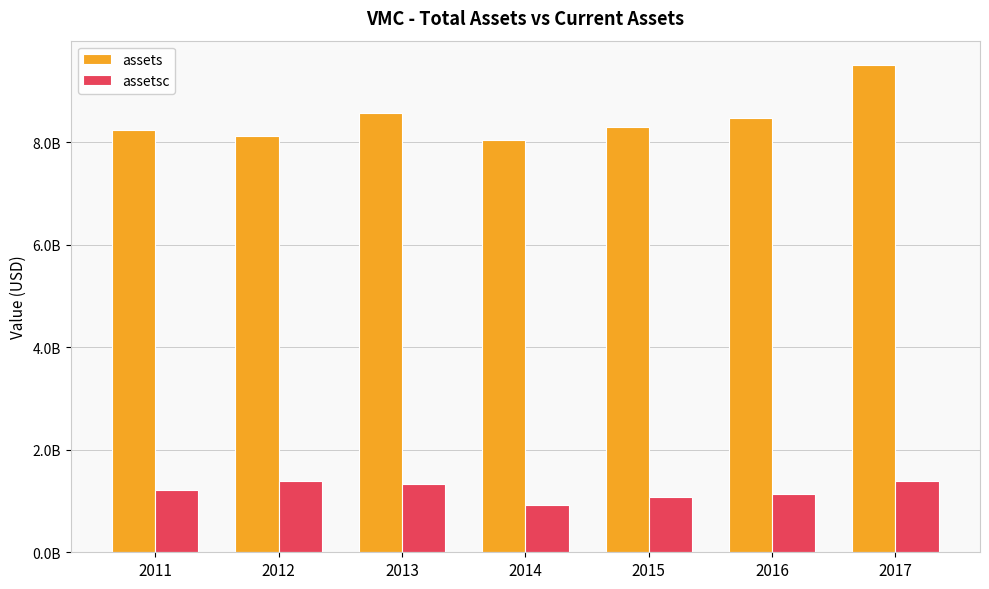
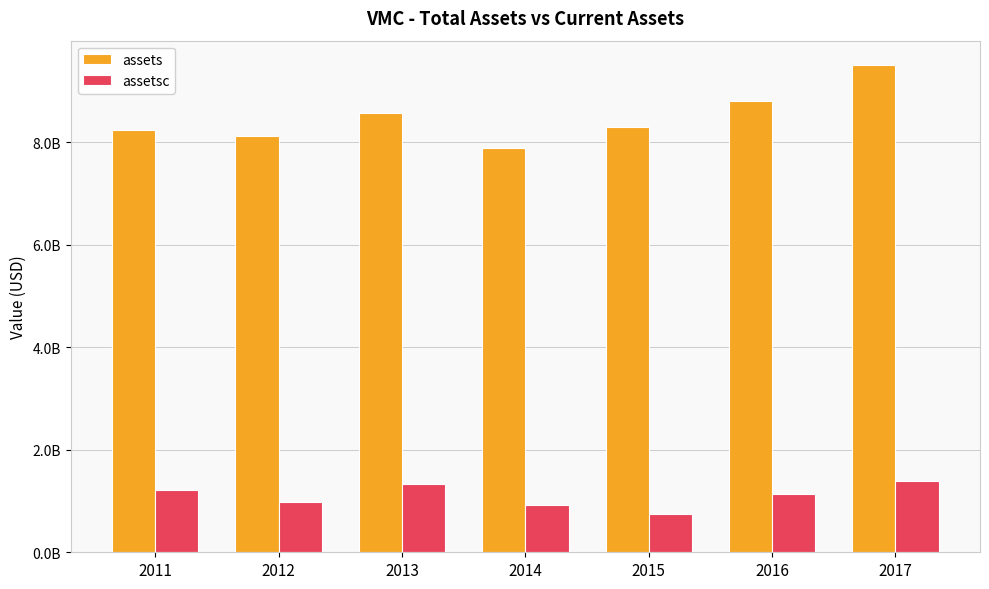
assetsc, 2012: 1400000000 -> 1000000000
assets, 2014: 8000000000 -> 7900000000
assetsc, 2015: 1100000000 -> 700000000
assets, 2016: 8500000000 -> 8800000000
